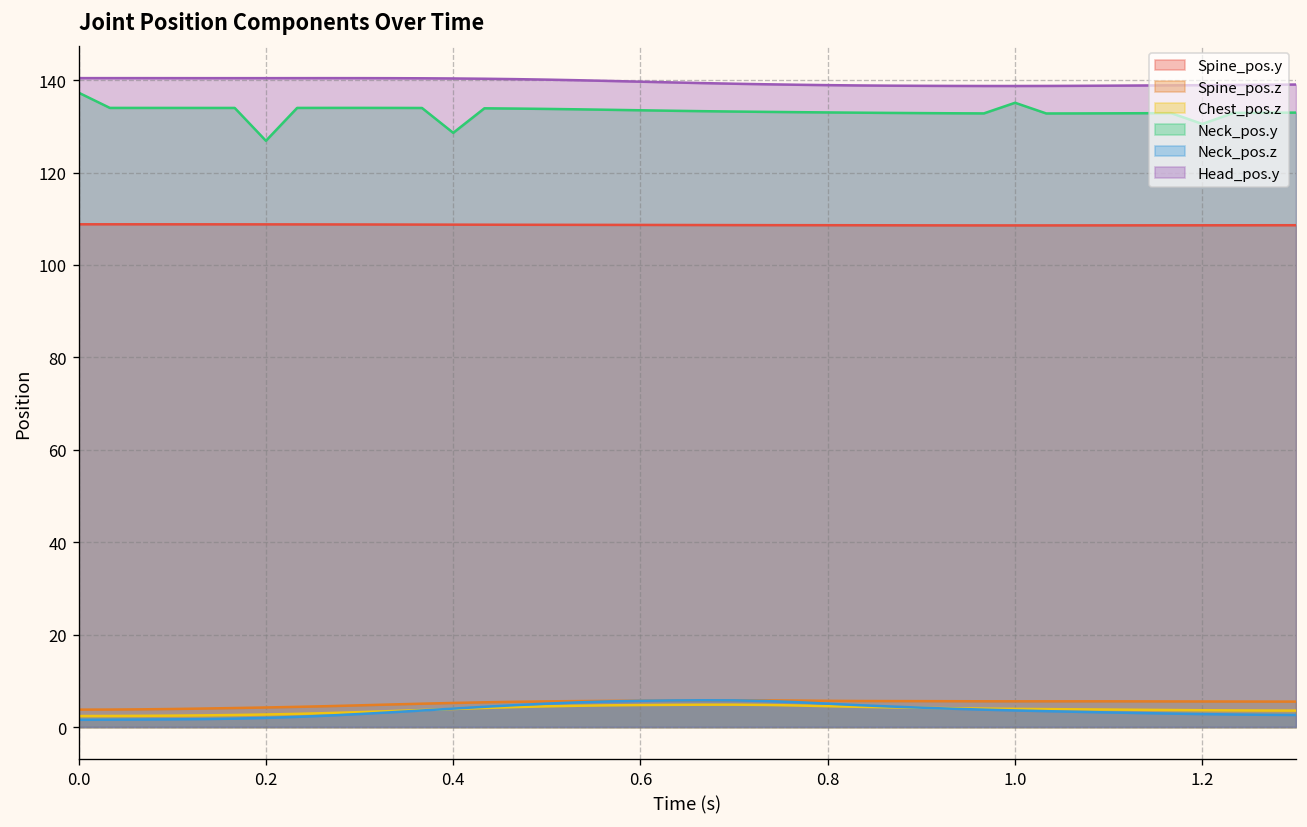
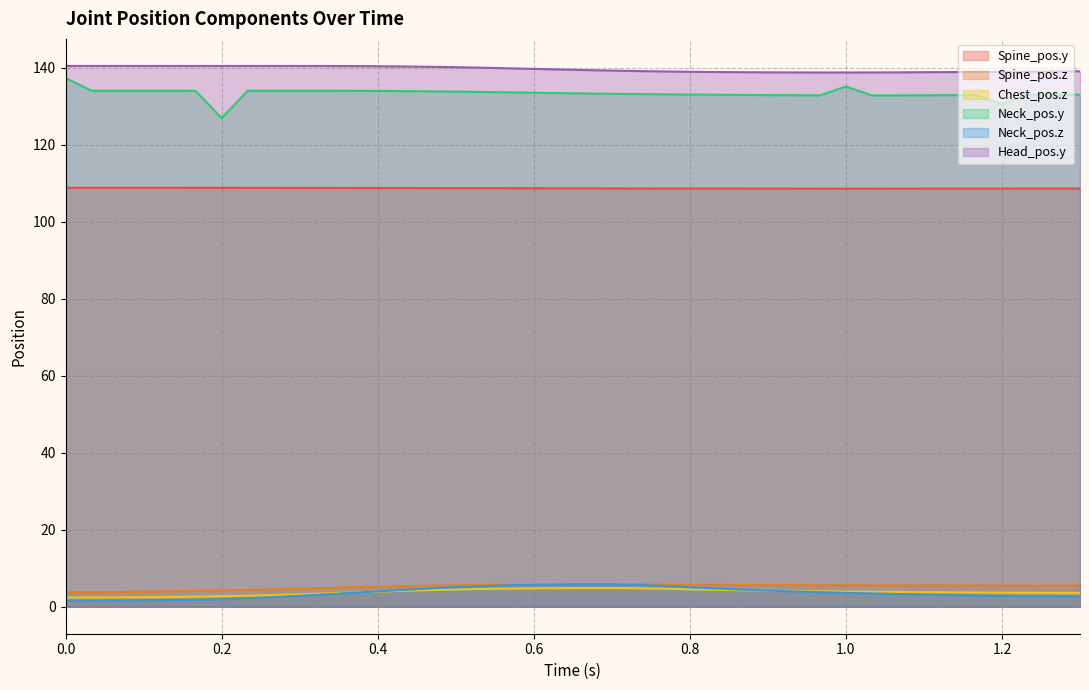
Neck_pos.y, 0.4: 129 -> 134
